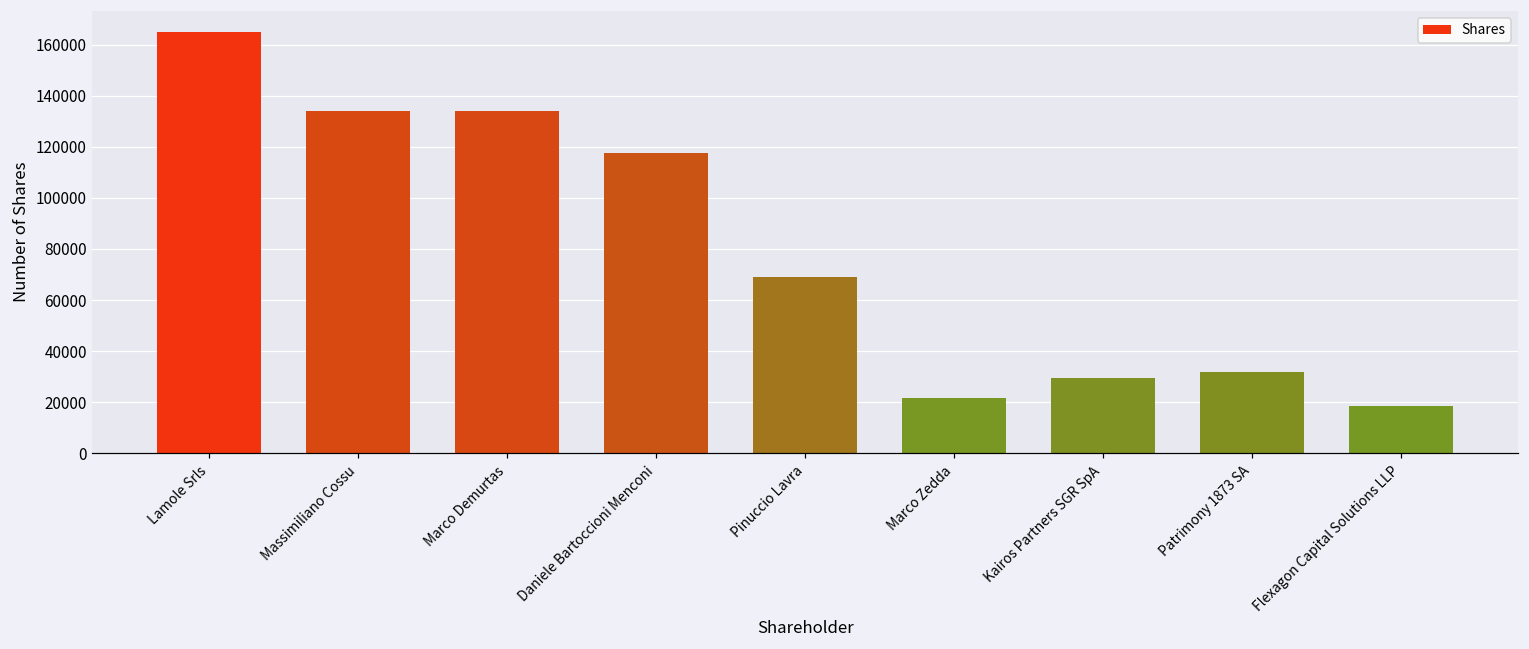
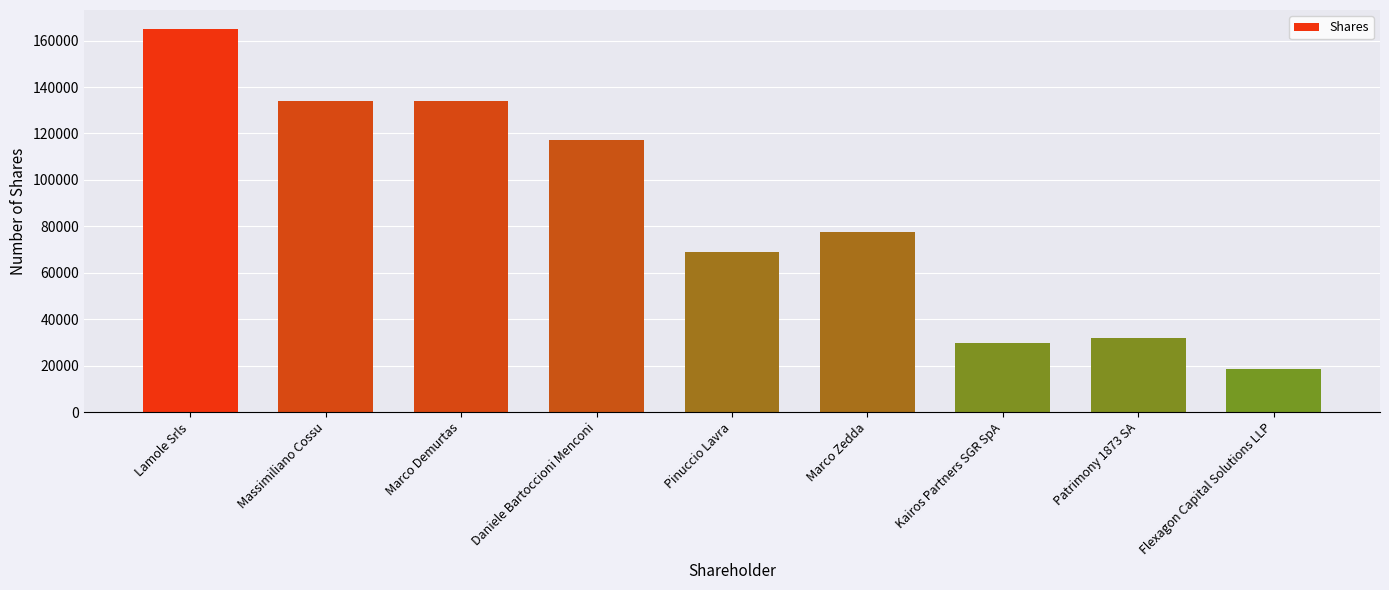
Marco Zedda: 22000 -> 77000
